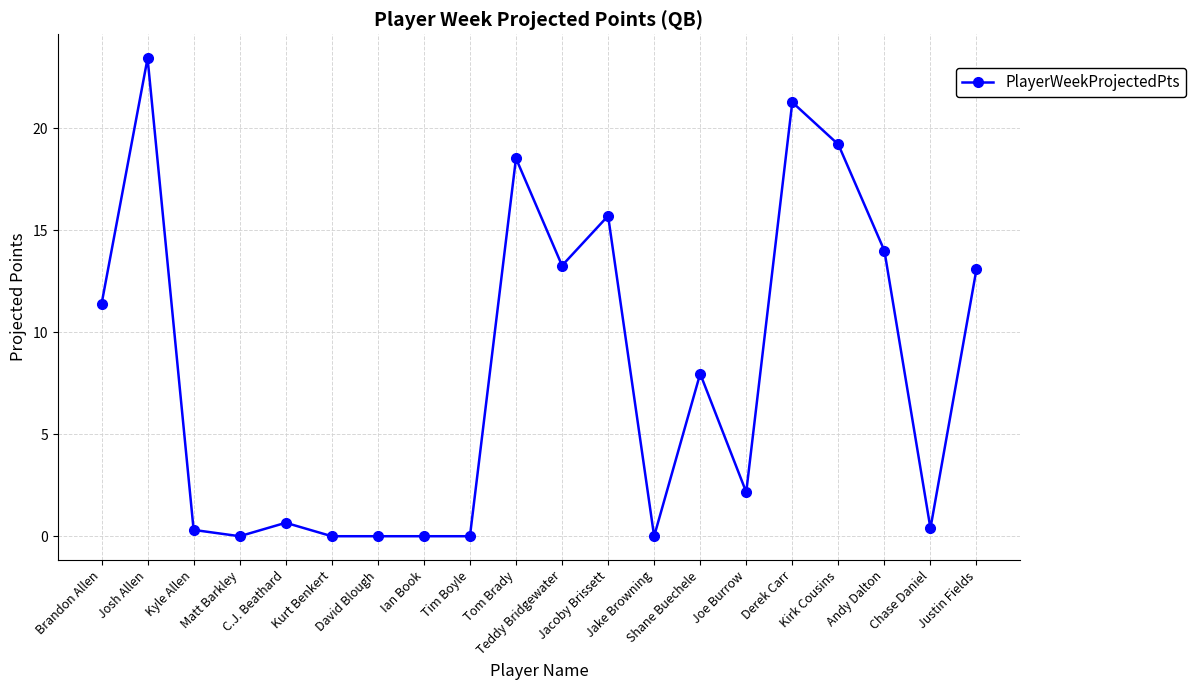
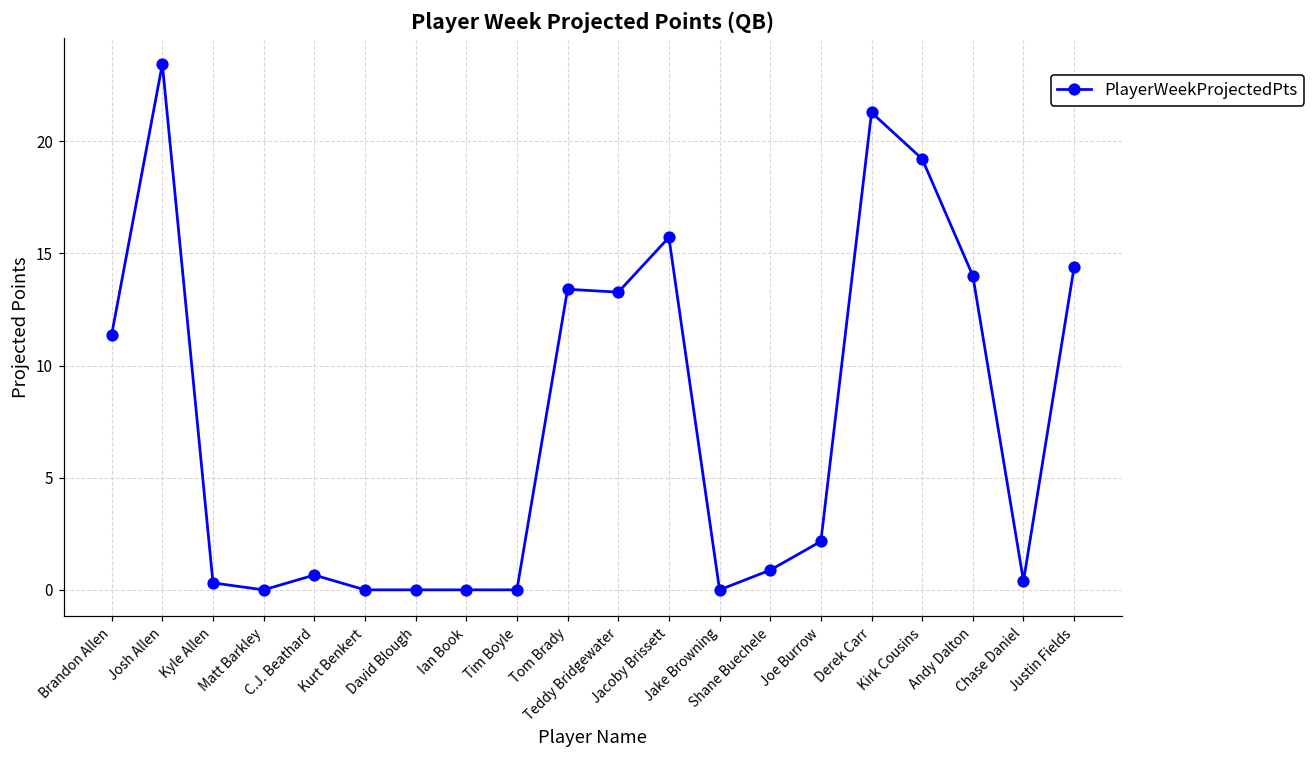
Tom Brady: 18.5 -> 13.4
Shane Buechele: 8.0 -> 0.9
Justin Fields: 13.1 -> 14.4
